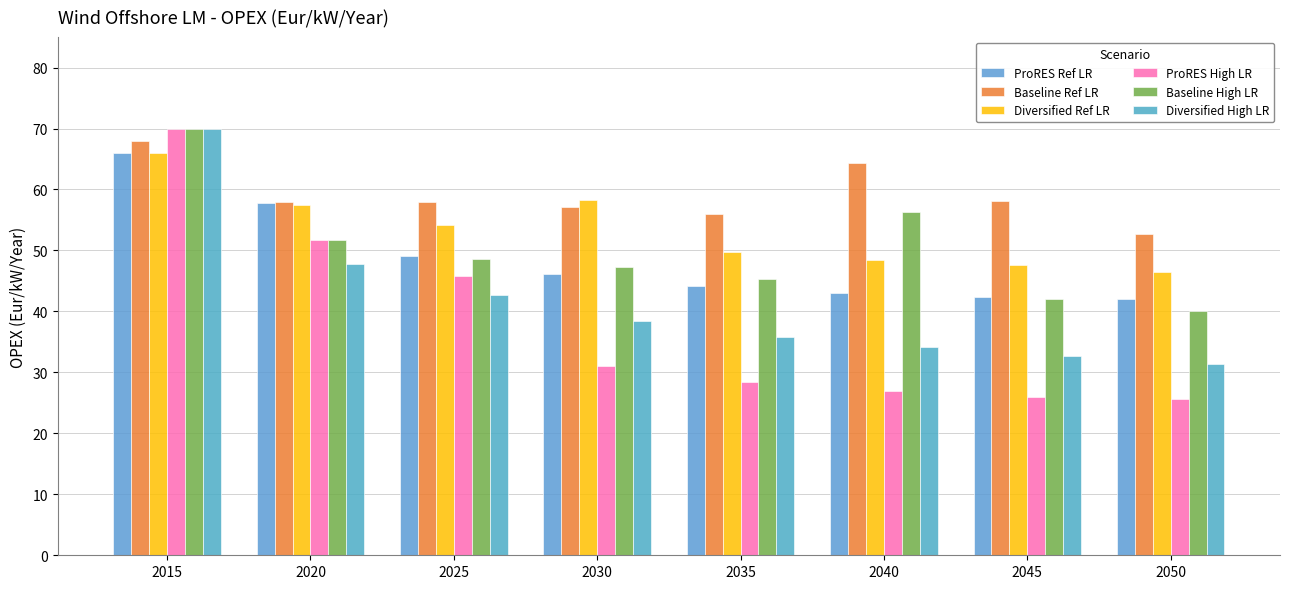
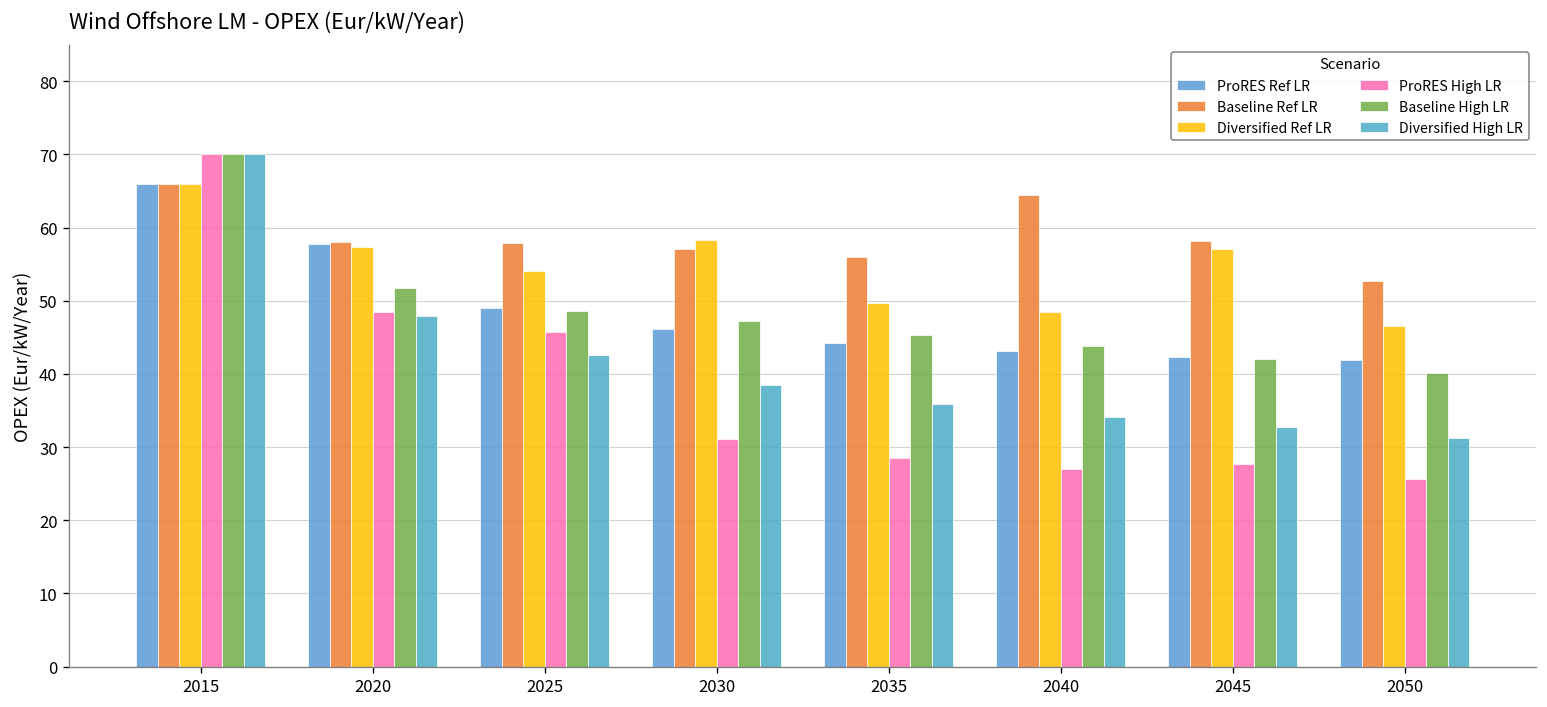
Baseline Ref LR, 2015: 68 -> 66
ProRES High LR, 2020: 52 -> 48
Baseline High LR, 2040: 56 -> 44
Diversified Ref LR, 2045: 48 -> 57
ProRES High LR, 2045: 26 -> 28
